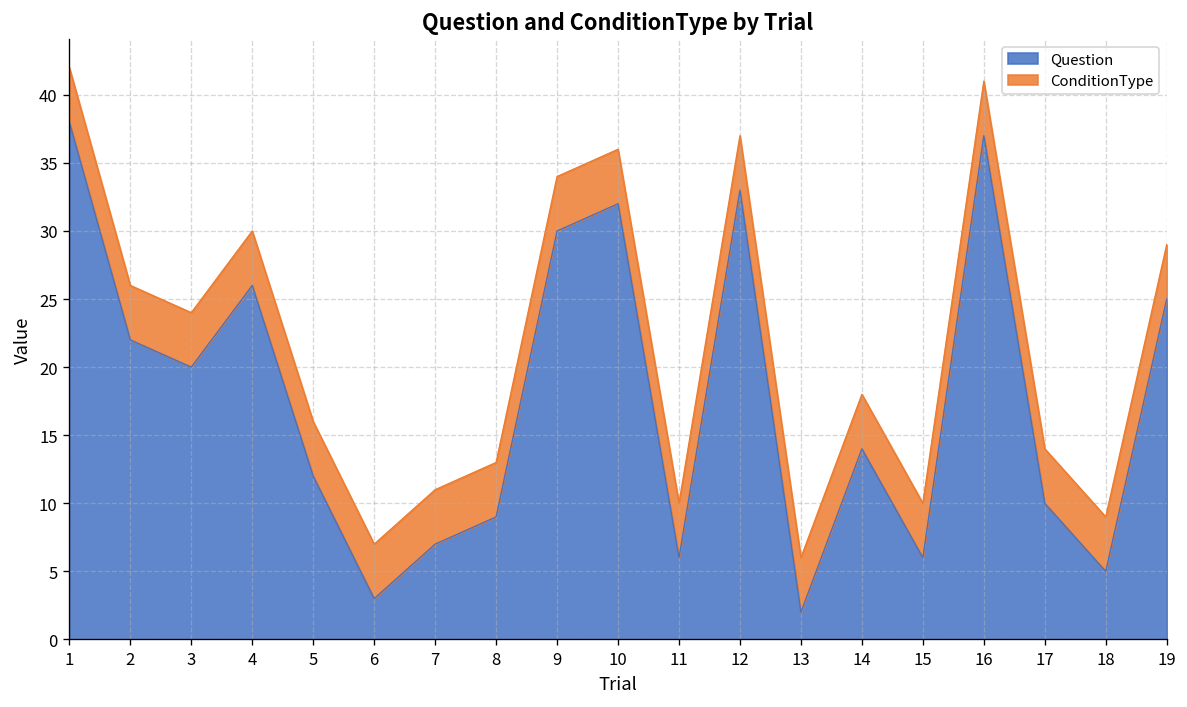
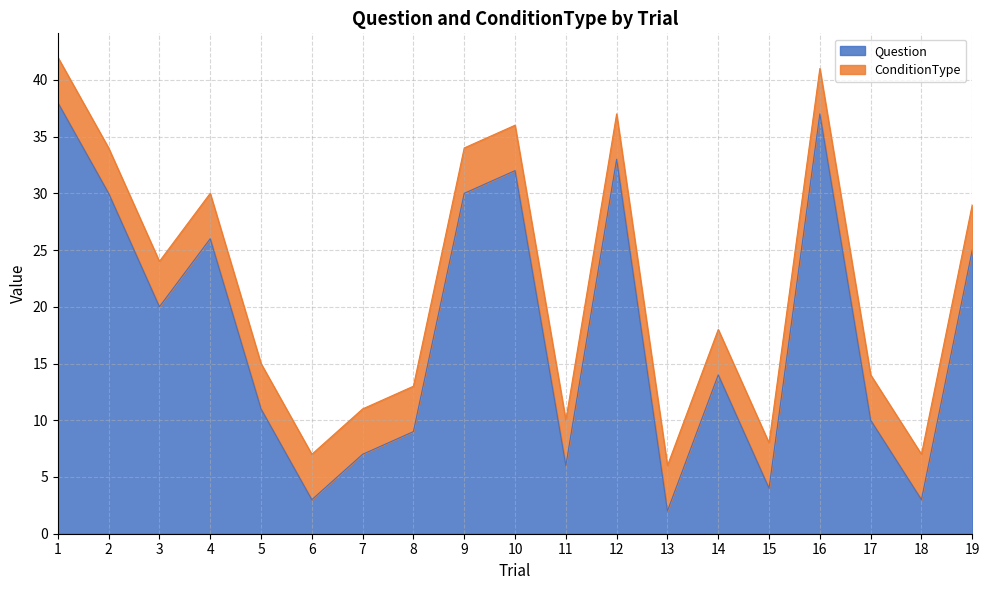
Question, 2: 22 -> 30
Question, 5: 12 -> 11
Question, 15: 6 -> 4
Question, 18: 5 -> 3
